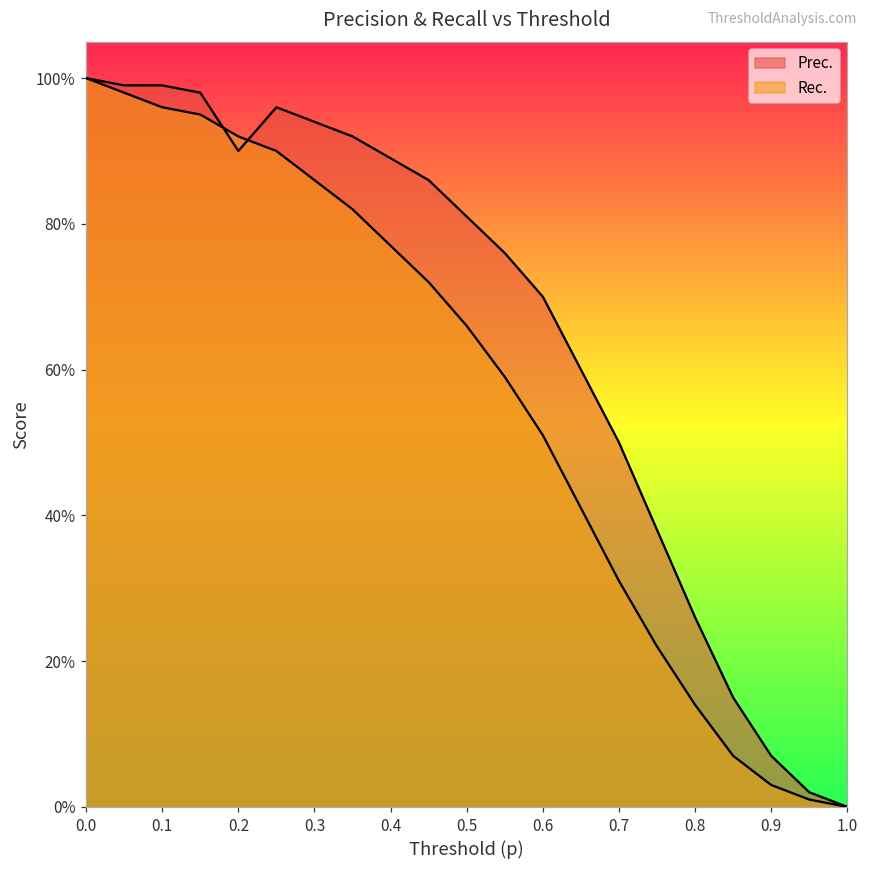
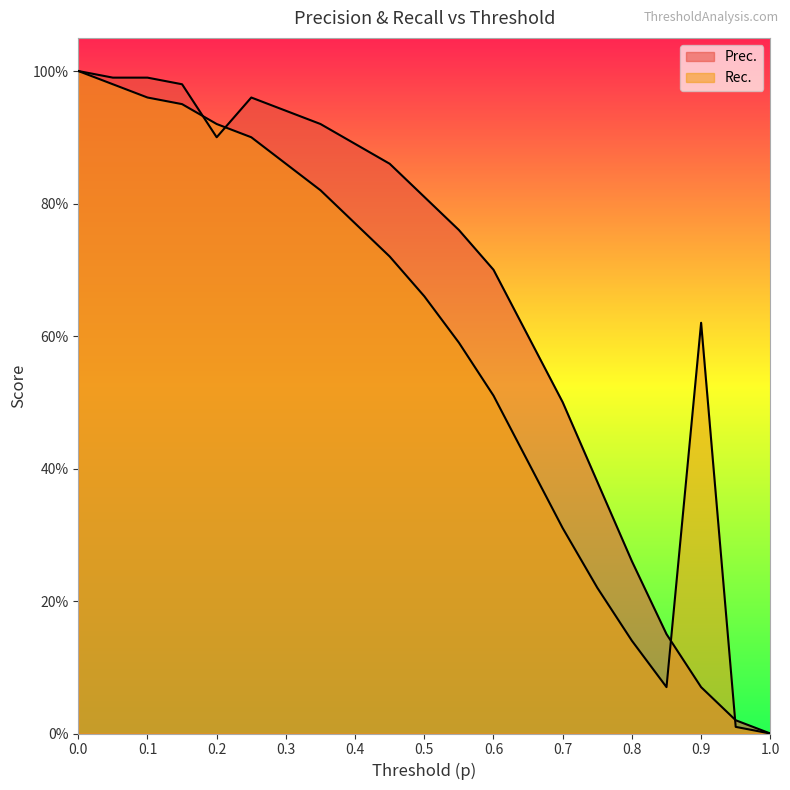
Rec., 0.9: 3% -> 62%
